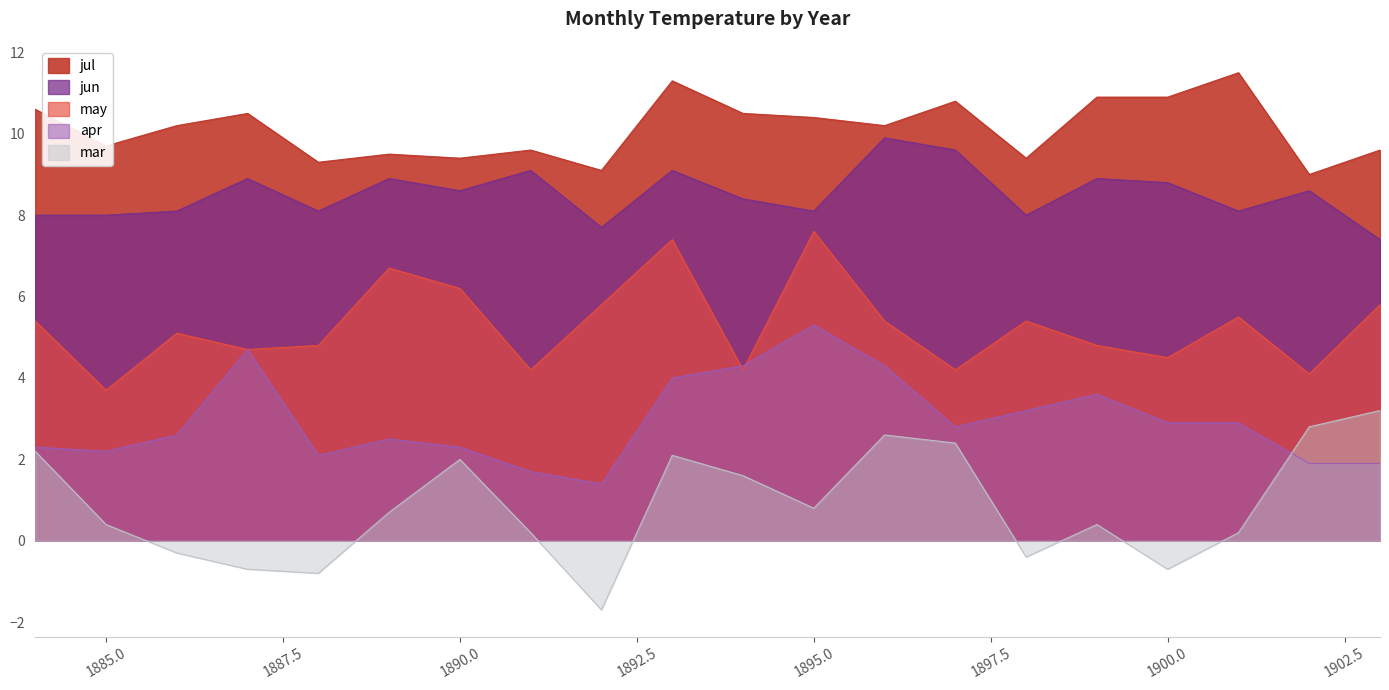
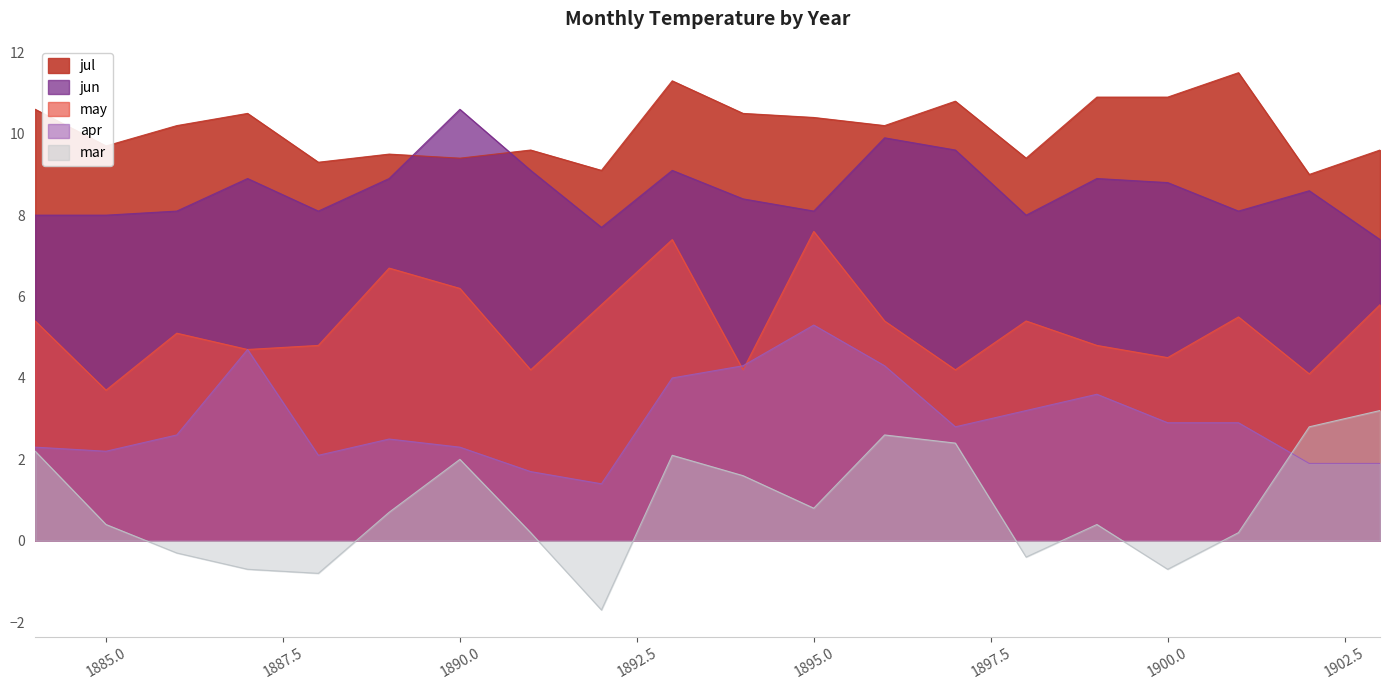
jun, 1890.0: 8.6 -> 10.6
